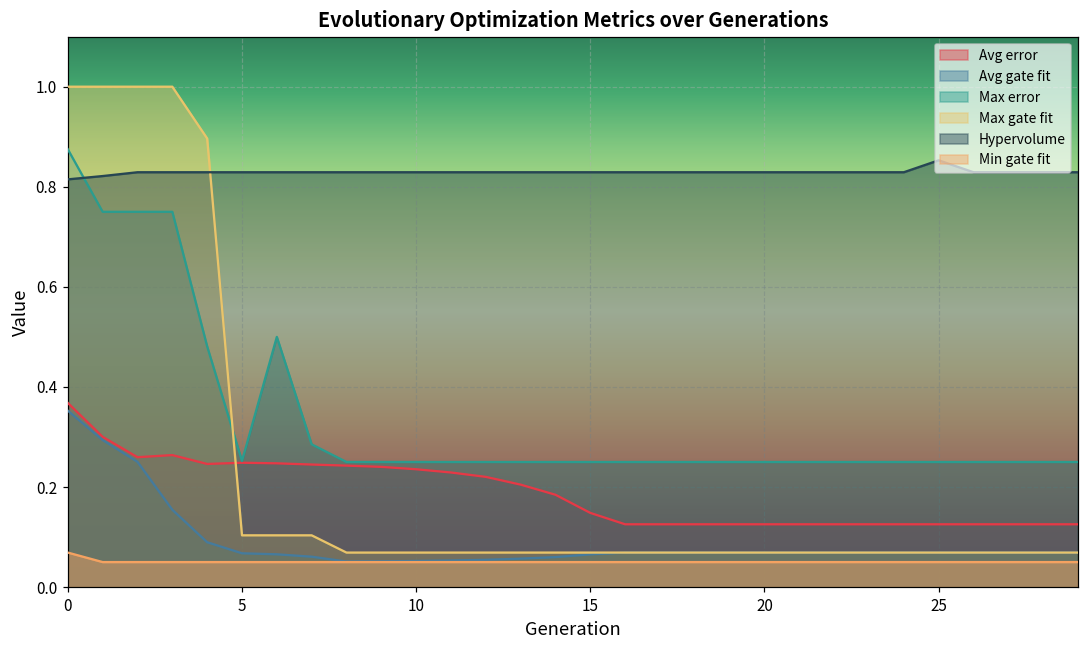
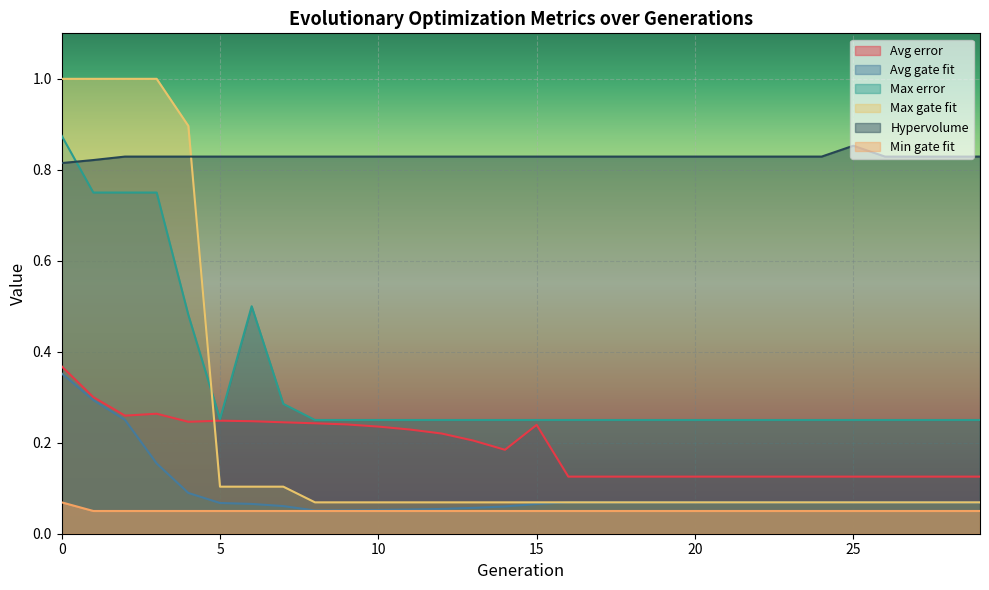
Avg error, 15: 0.15 -> 0.24
